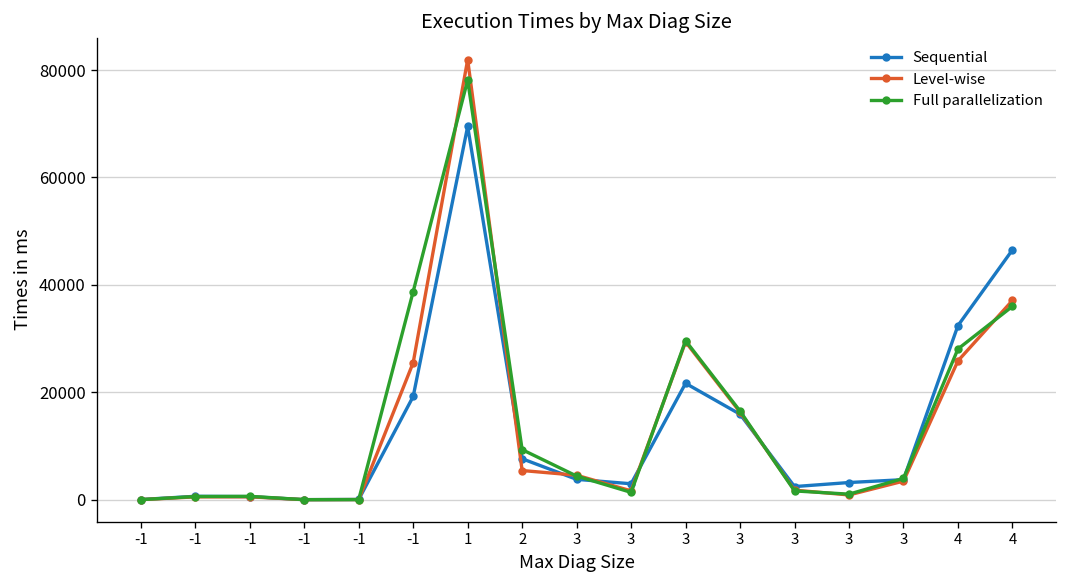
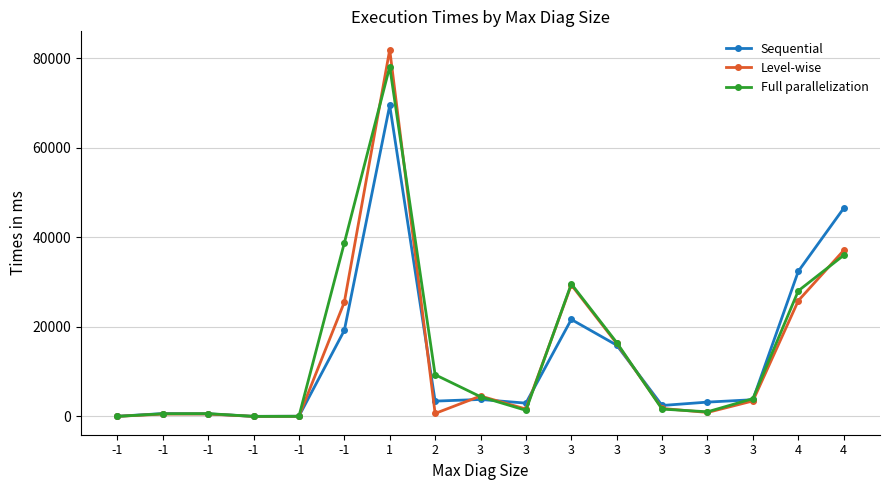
Sequential, 2: 8000 -> 3000
Level-wise, 2: 5000 -> 1000
